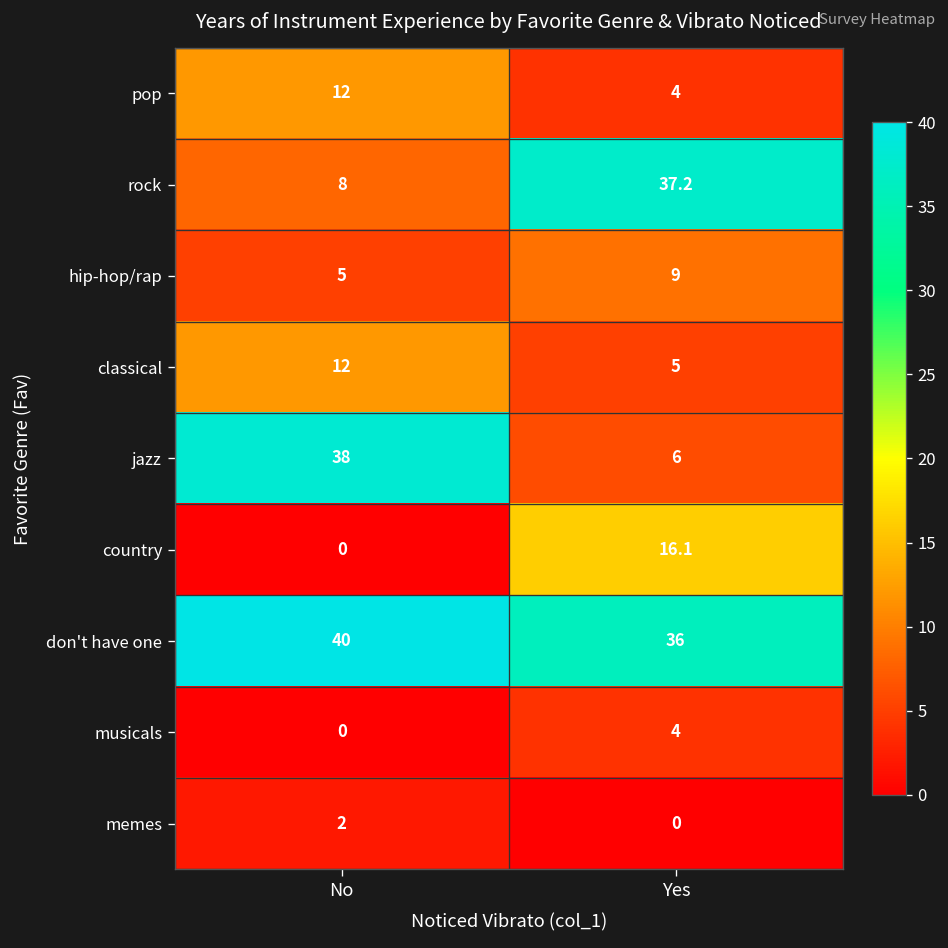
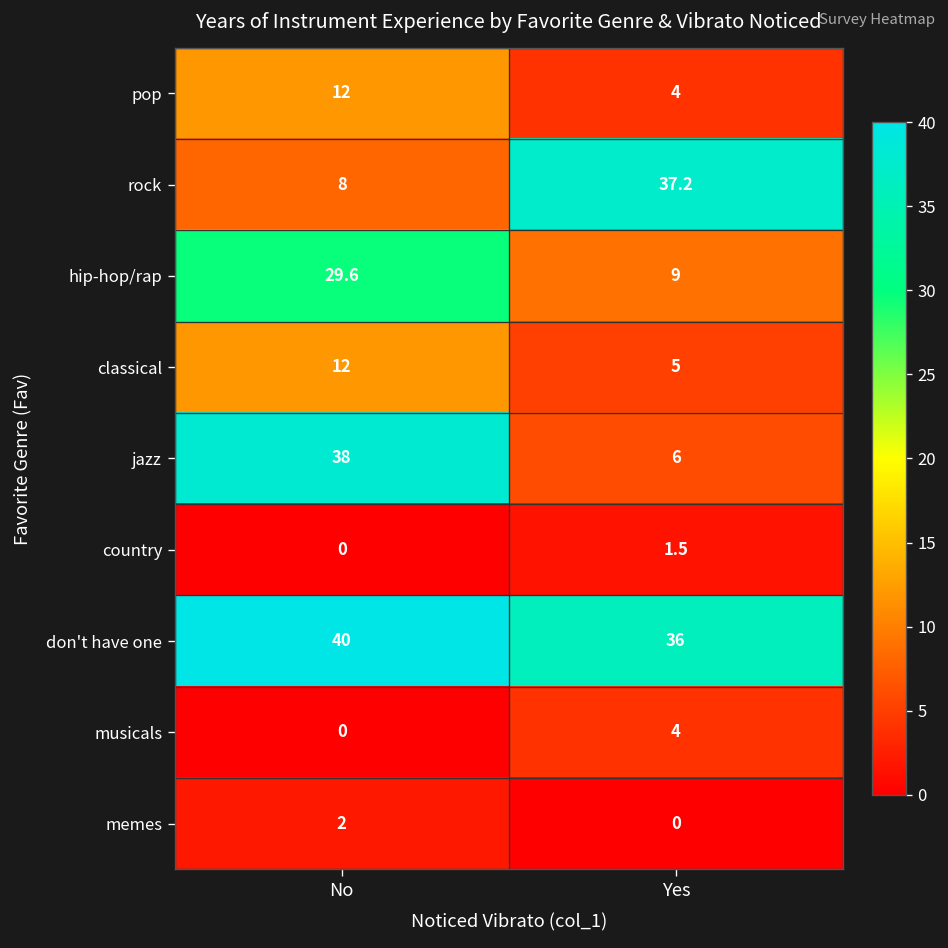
hip-hop/rap, No: 5 -> 29.6
country, Yes: 16.1 -> 1.5
